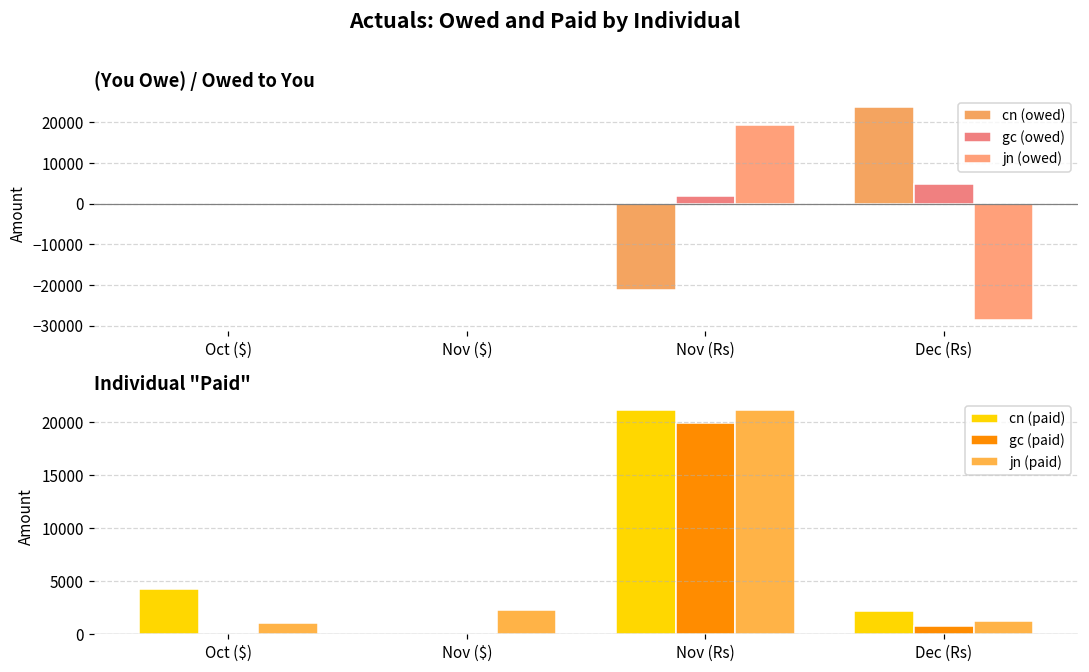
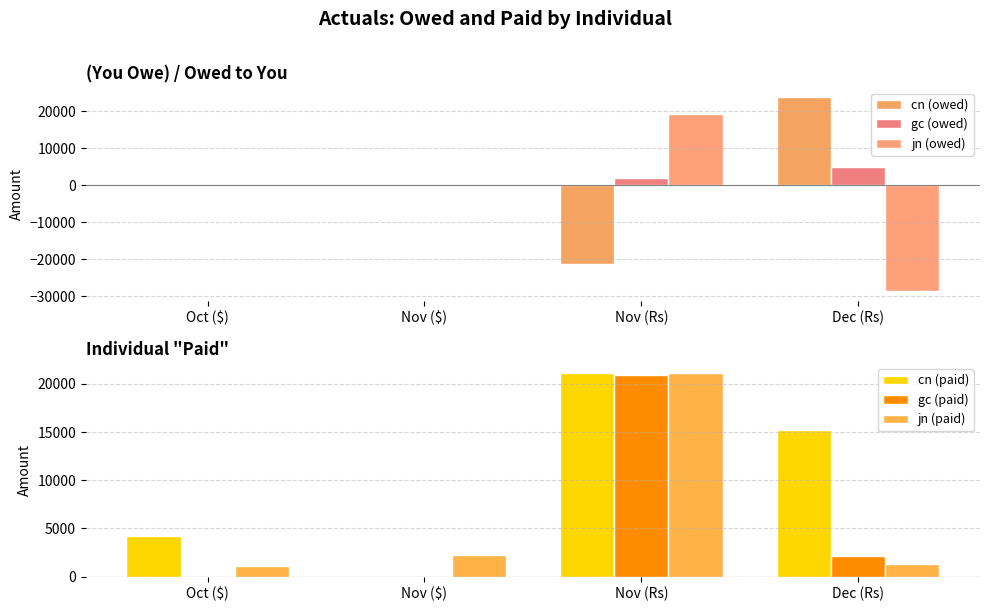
Individual "Paid", gc (paid), Nov (Rs): 20000 -> 21000
Individual "Paid", cn (paid), Dec (Rs): 2000 -> 15000
Individual "Paid", gc (paid), Dec (Rs): 1000 -> 2000
